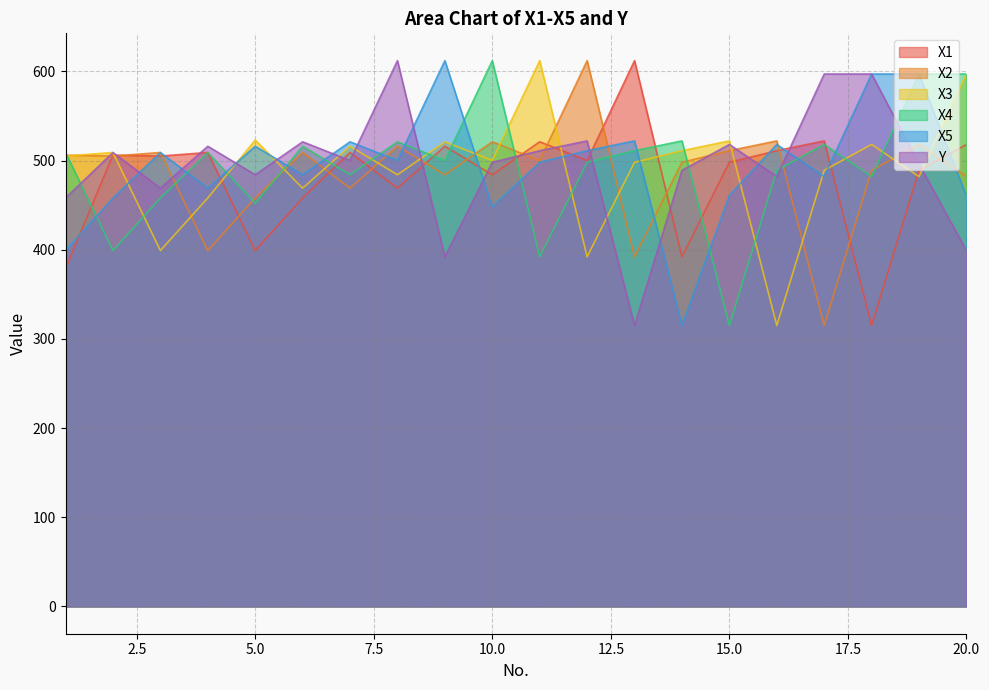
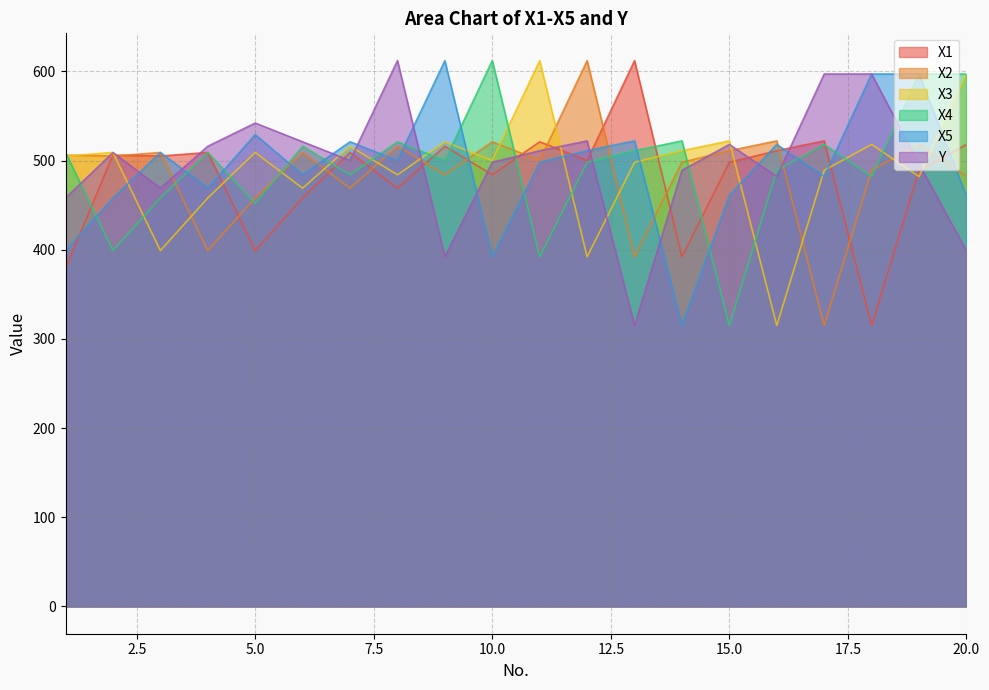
X3, 5.0: 520 -> 510
X5, 5.0: 520 -> 530
Y, 5.0: 480 -> 540
X5, 10.0: 450 -> 390
